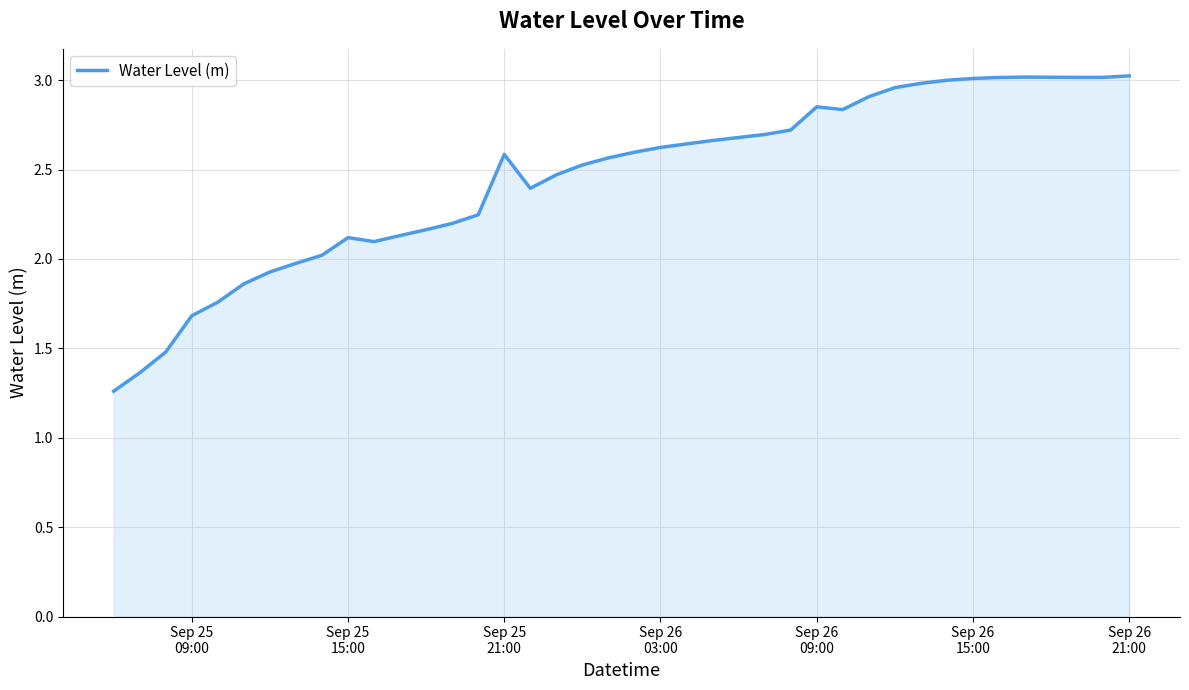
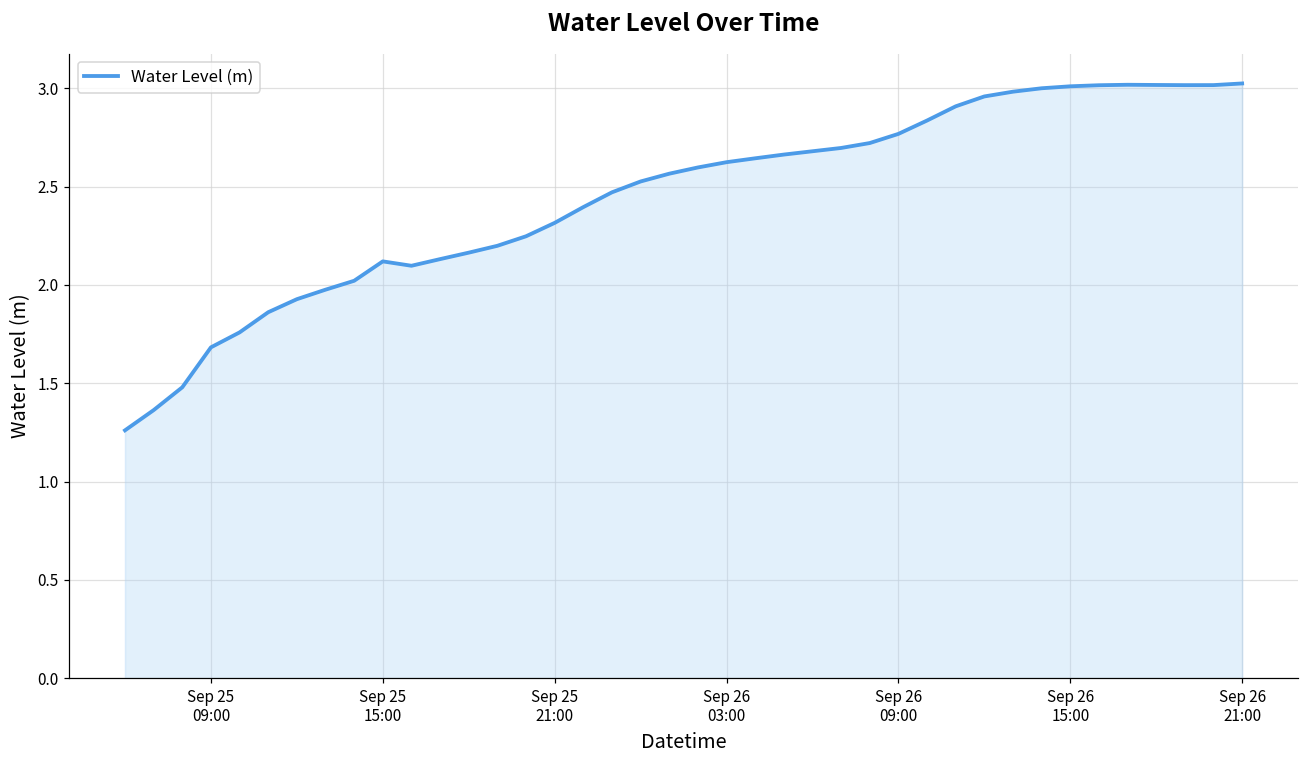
Sep 25 21:00: 2.58 -> 2.32
Sep 26 09:00: 2.85 -> 2.77
